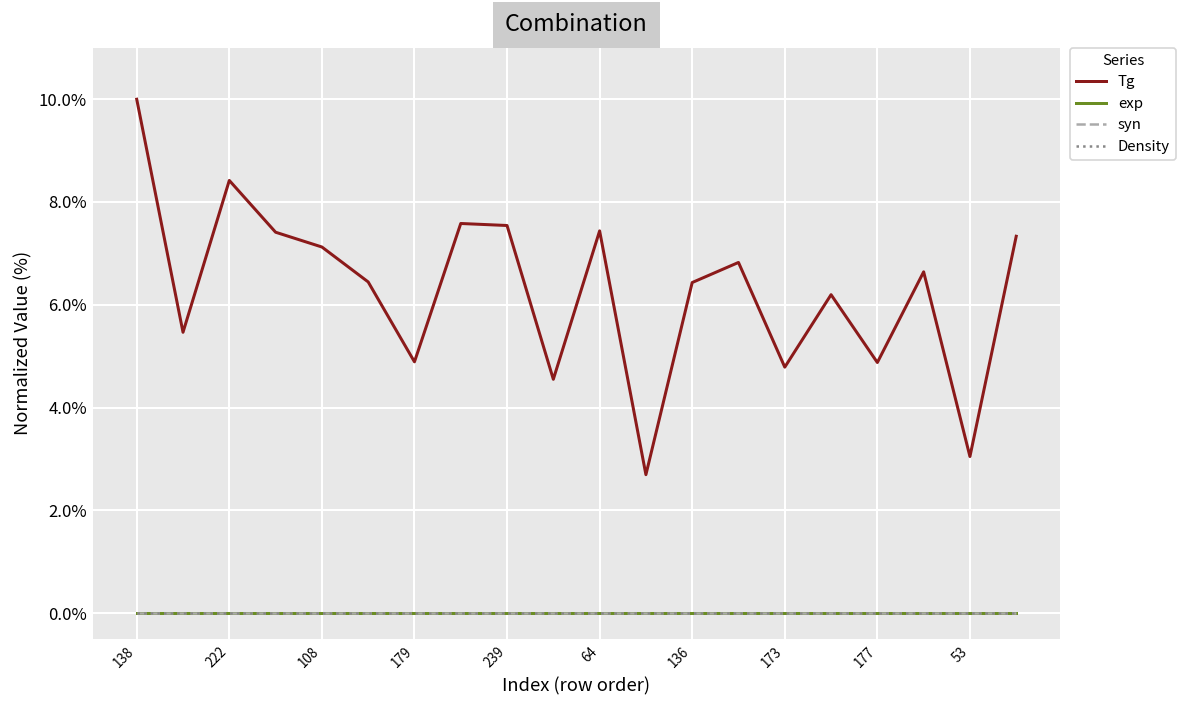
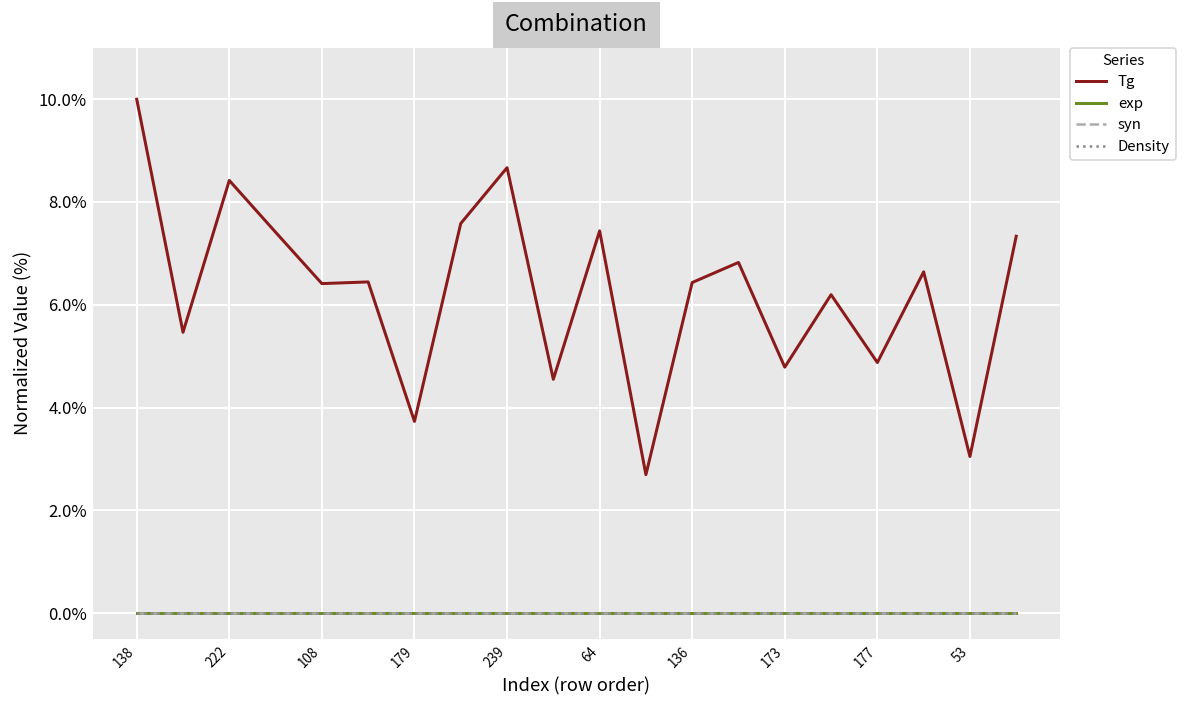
Tg, 108: 7.1% -> 6.4%
Tg, 179: 4.9% -> 3.7%
Tg, 239: 7.5% -> 8.7%
